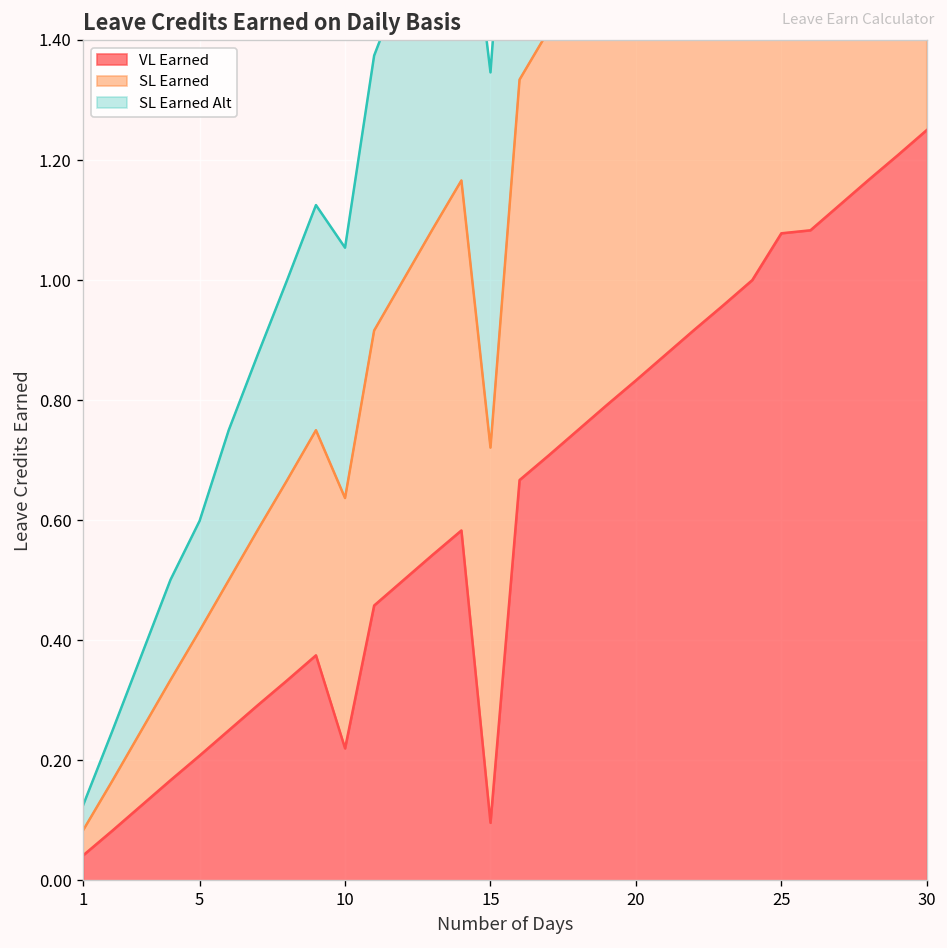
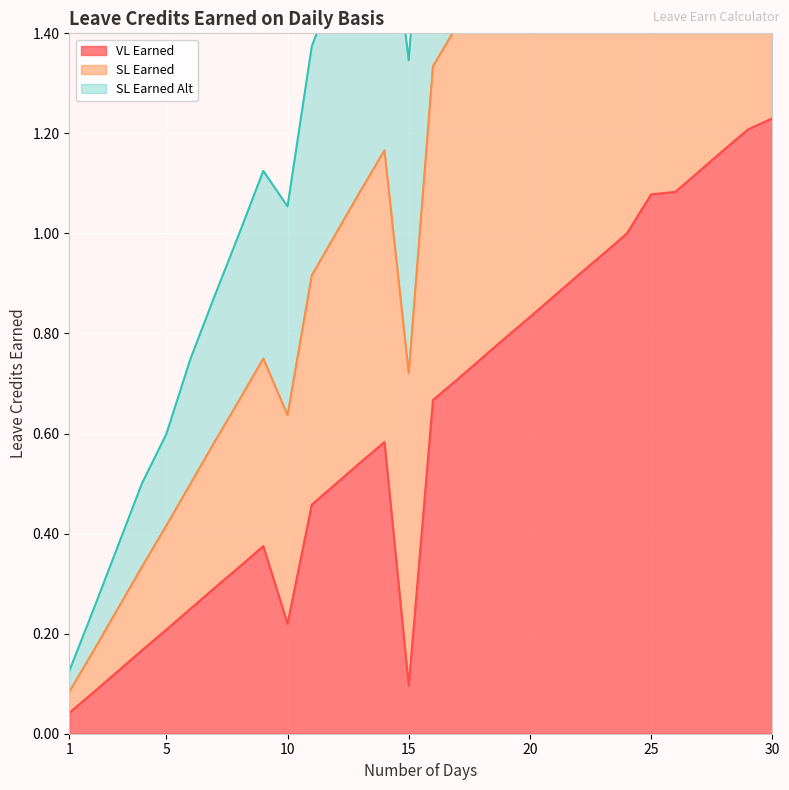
VL Earned, 30: 1.25 -> 1.23
